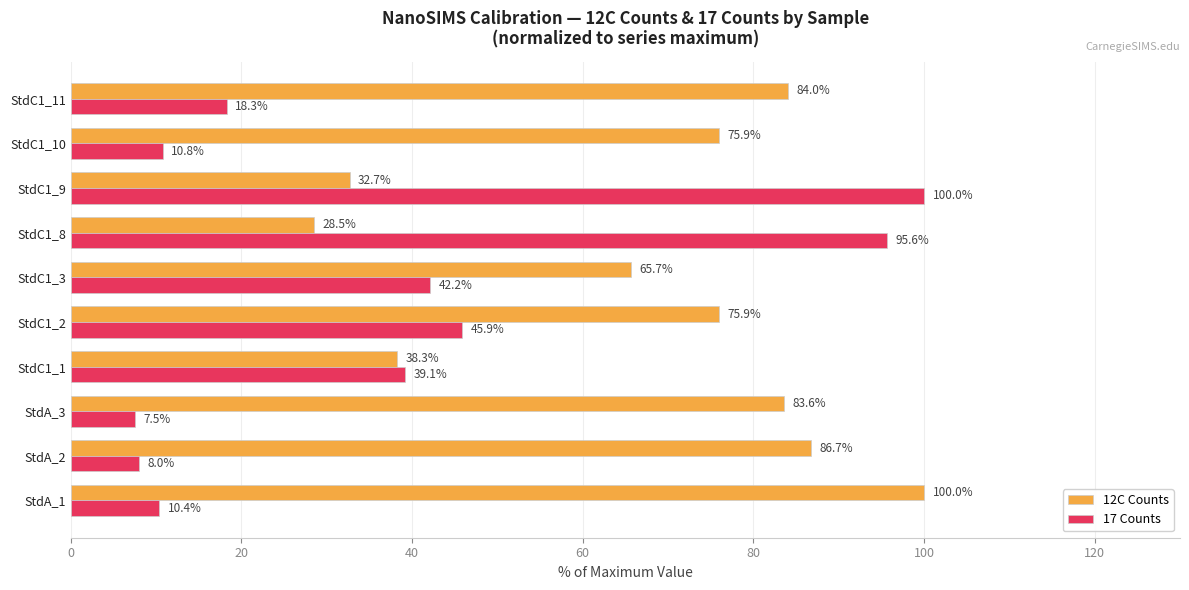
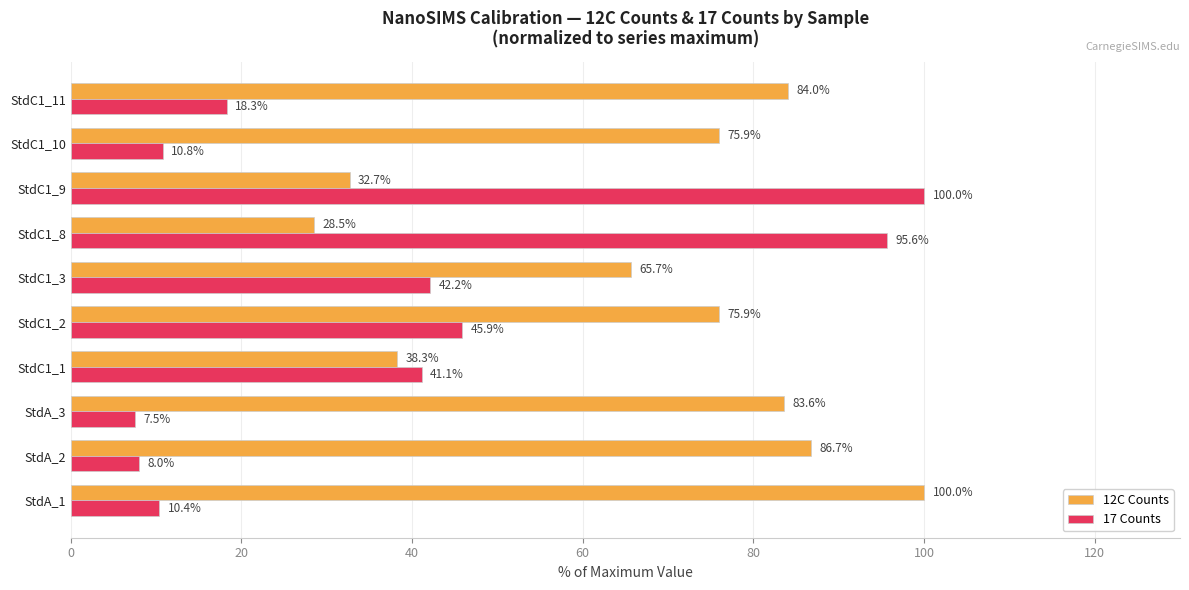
17 Counts, StdC1_1: 39.1% -> 41.1%
